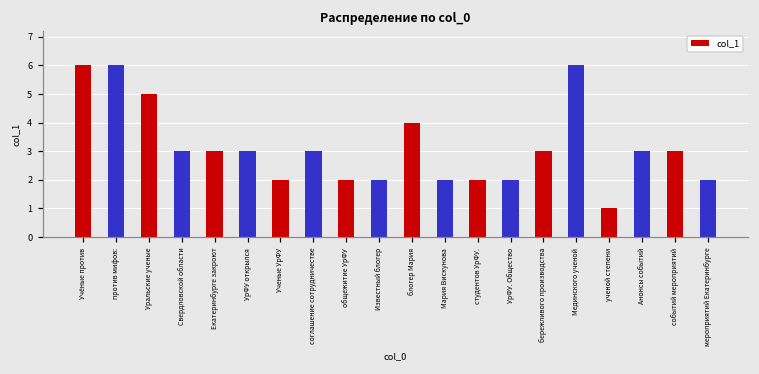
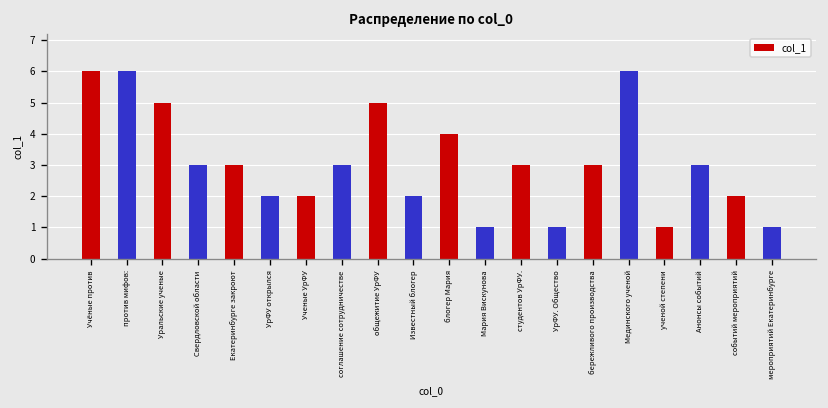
УрФУ открылся: 3 -> 2
общежитие УрФУ: 2 -> 5
Мария Вискунова: 2 -> 1
студентов УрФУ.: 2 -> 3
УрФУ. Общество: 2 -> 1
событий мероприятий: 3 -> 2
мероприятий Екатеринбурге: 2 -> 1
